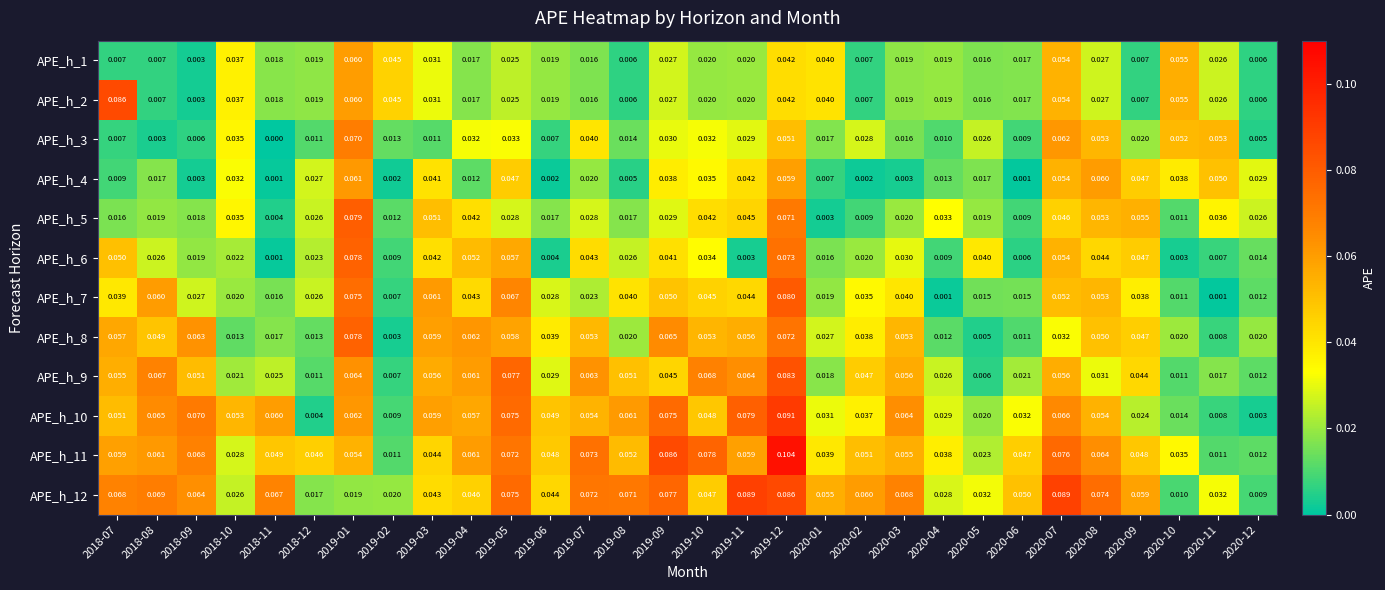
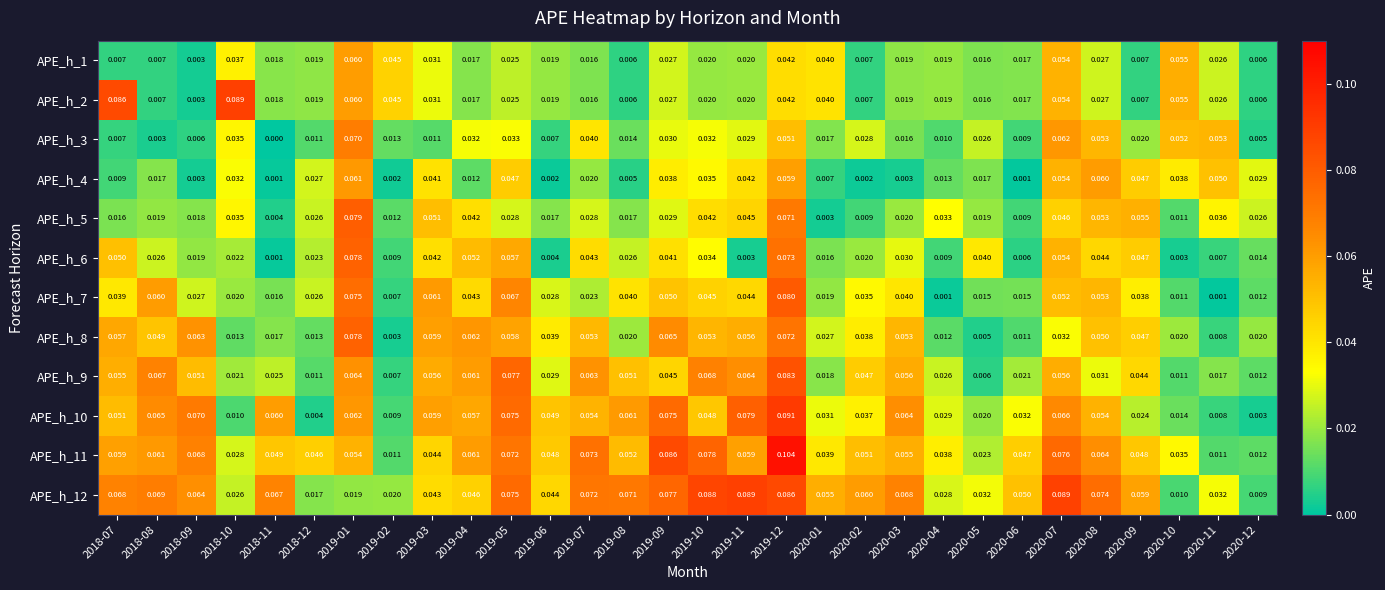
APE_h_2, 2018-10: 0.037 -> 0.089
APE_h_10, 2018-10: 0.053 -> 0.010
APE_h_12, 2019-10: 0.047 -> 0.088
